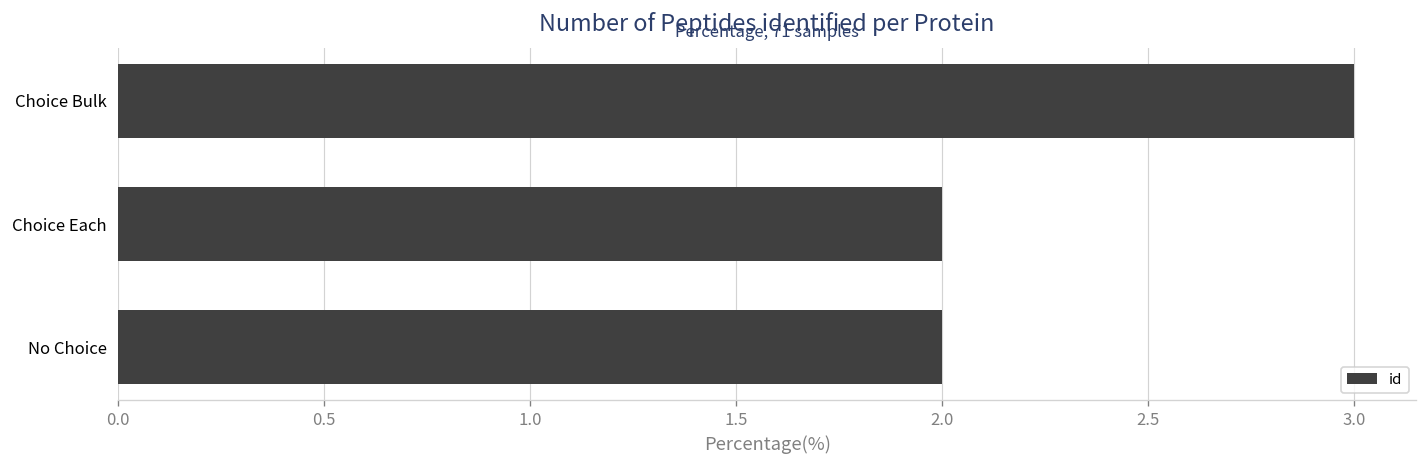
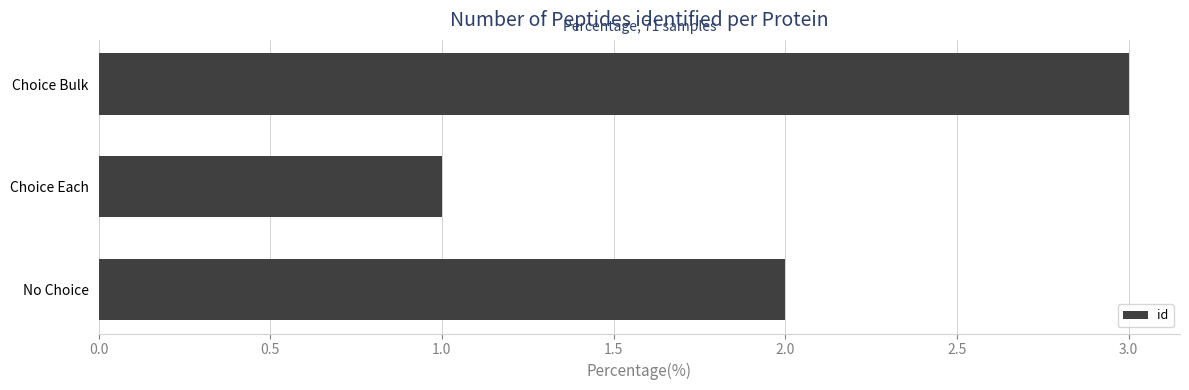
Choice Each: 2 -> 1
